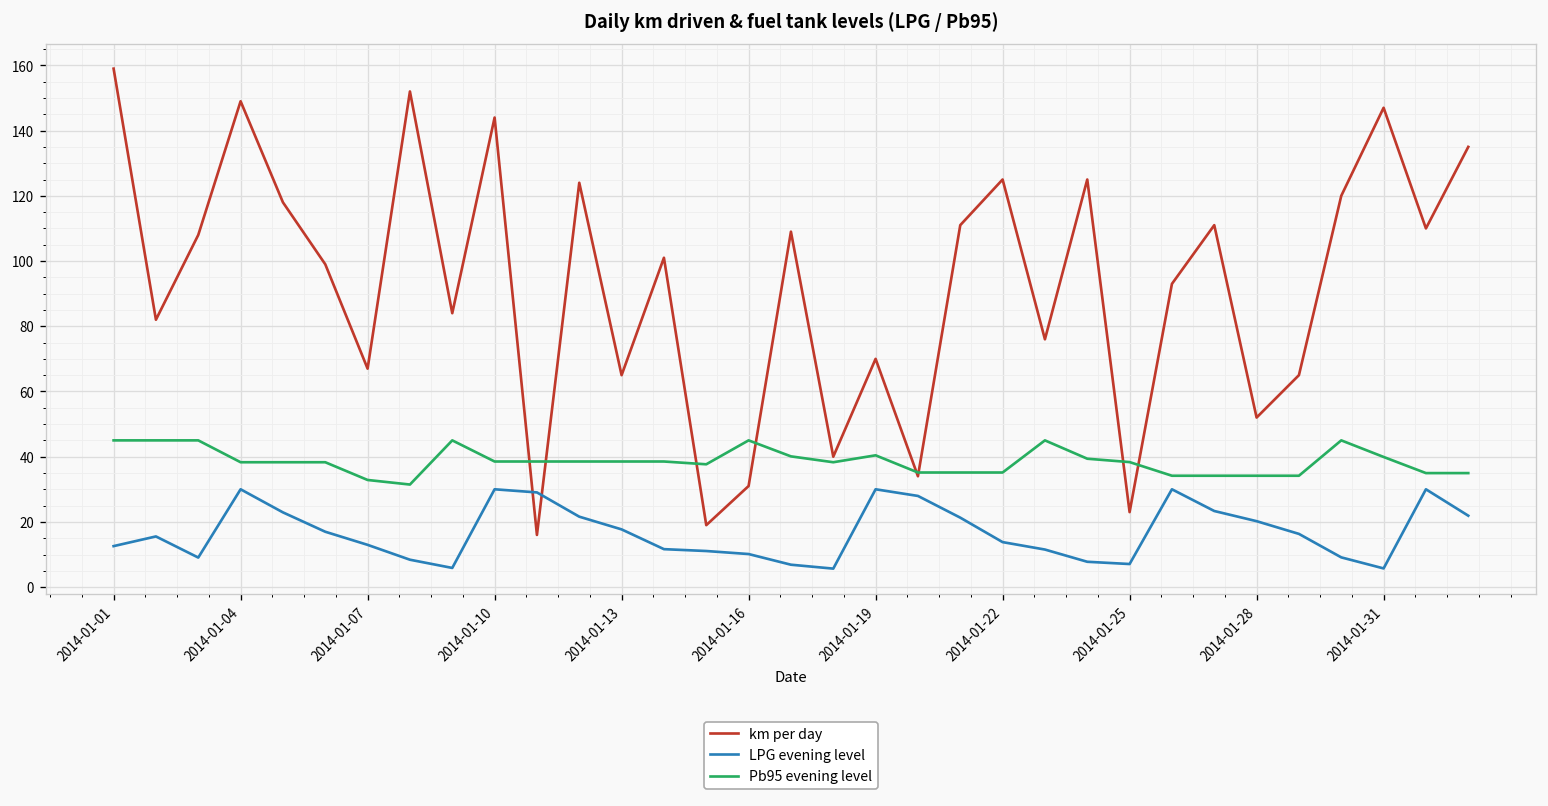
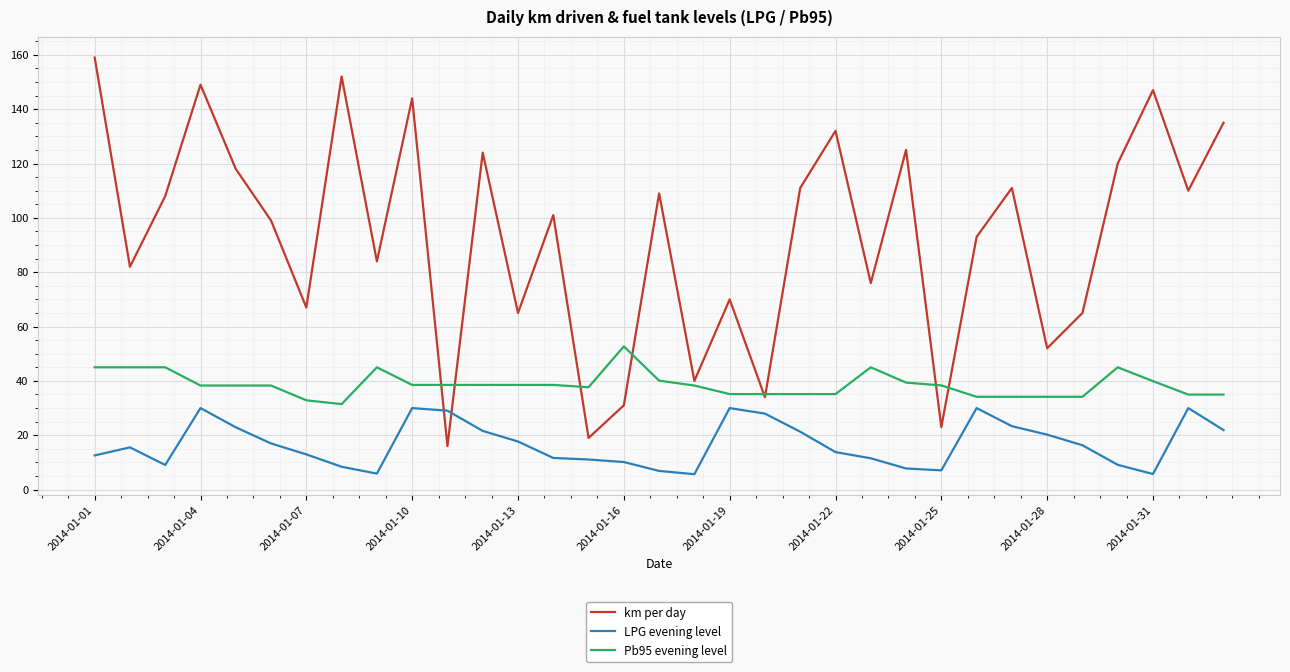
Pb95 evening level, 2014-01-16: 45 -> 53
Pb95 evening level, 2014-01-19: 40 -> 35
km per day, 2014-01-22: 125 -> 132
